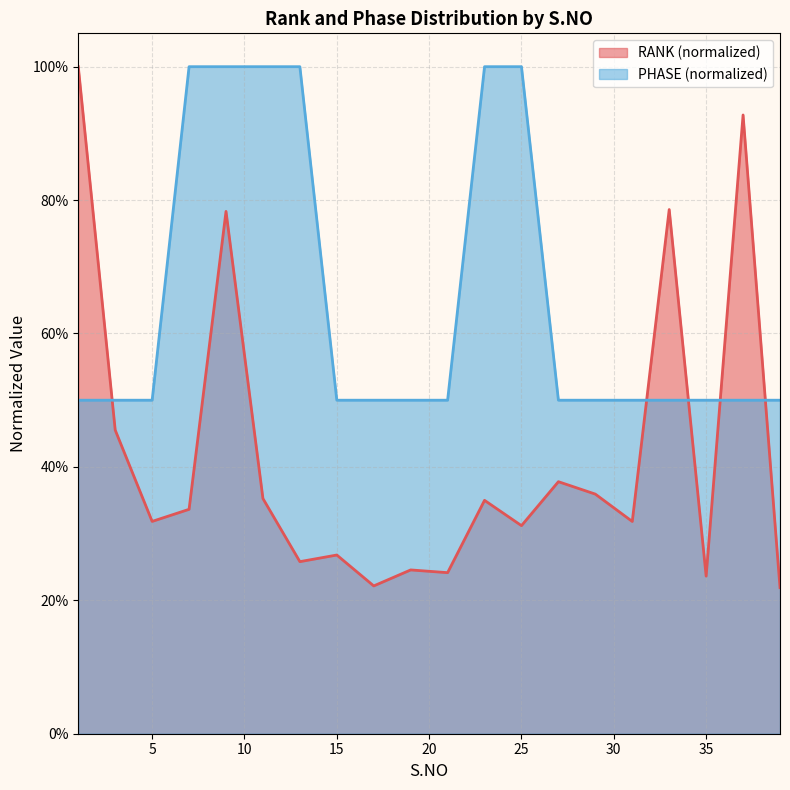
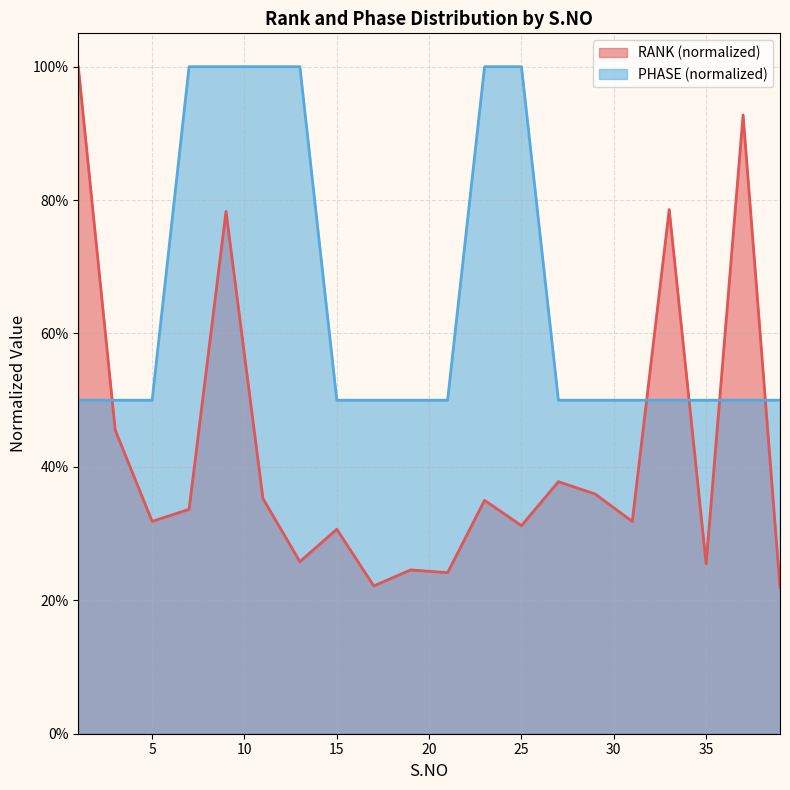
RANK (normalized), 15: 27% -> 31%
RANK (normalized), 35: 24% -> 25%
